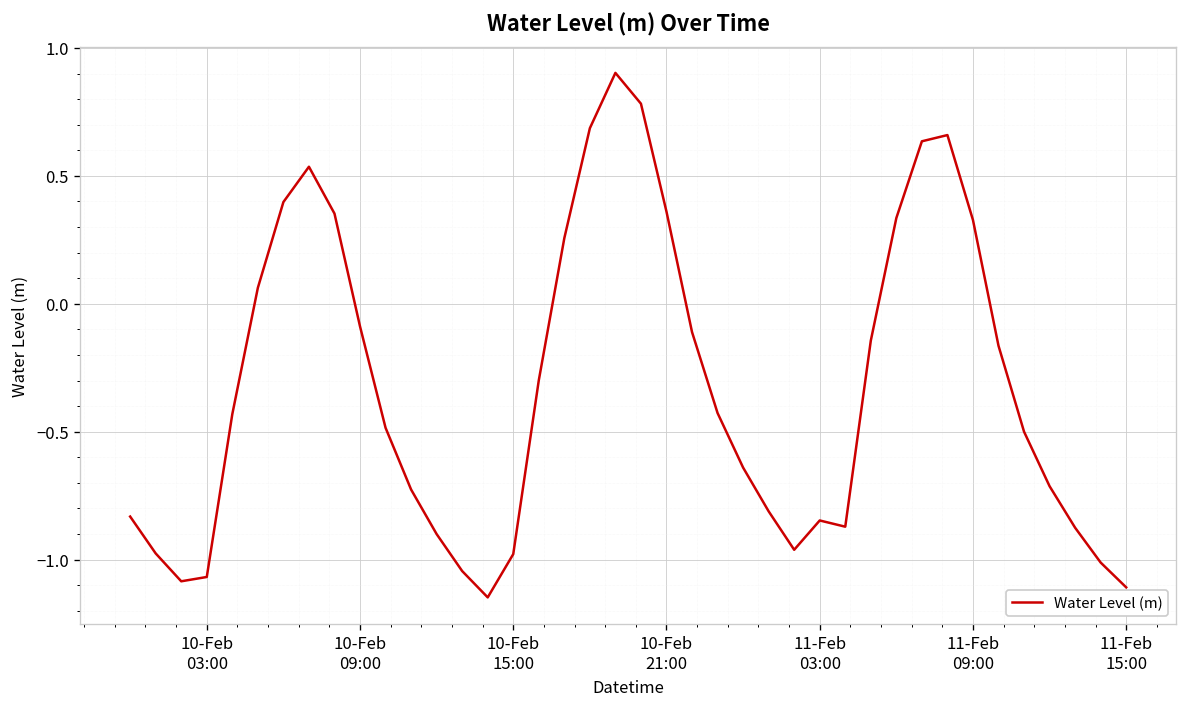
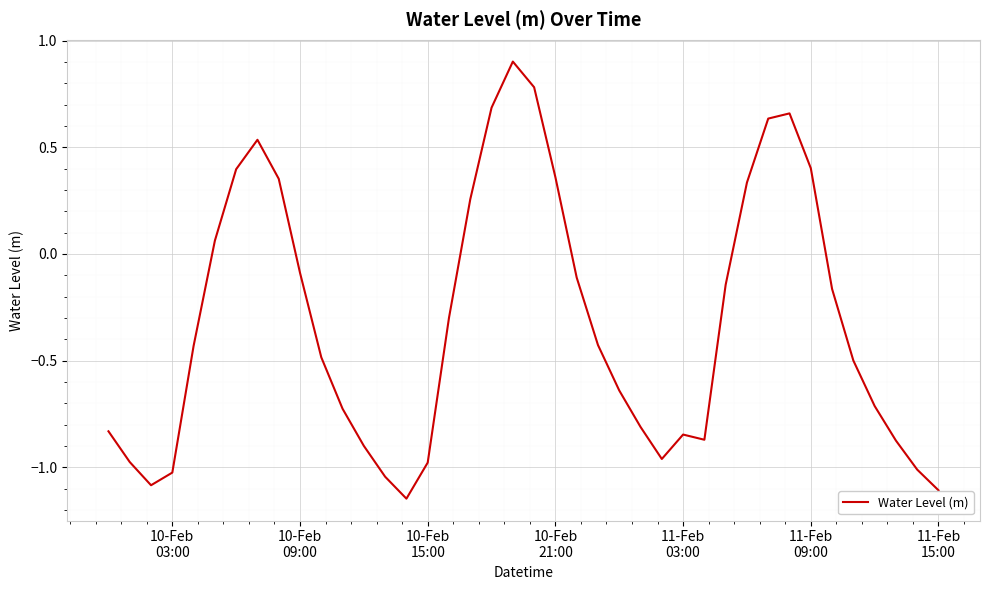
10-Feb 03:00: -1.07 -> -1.03
11-Feb 09:00: 0.33 -> 0.40
